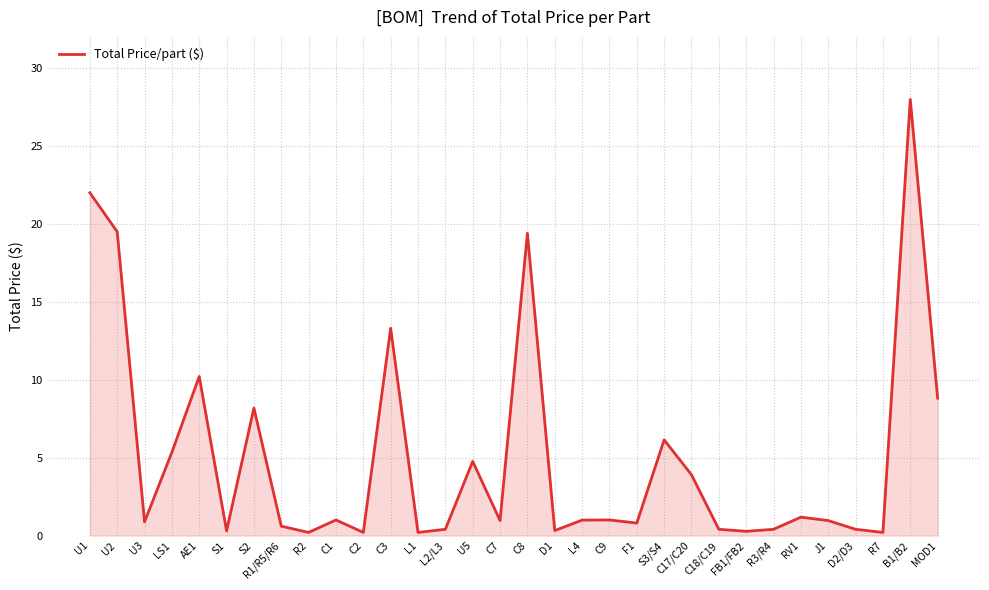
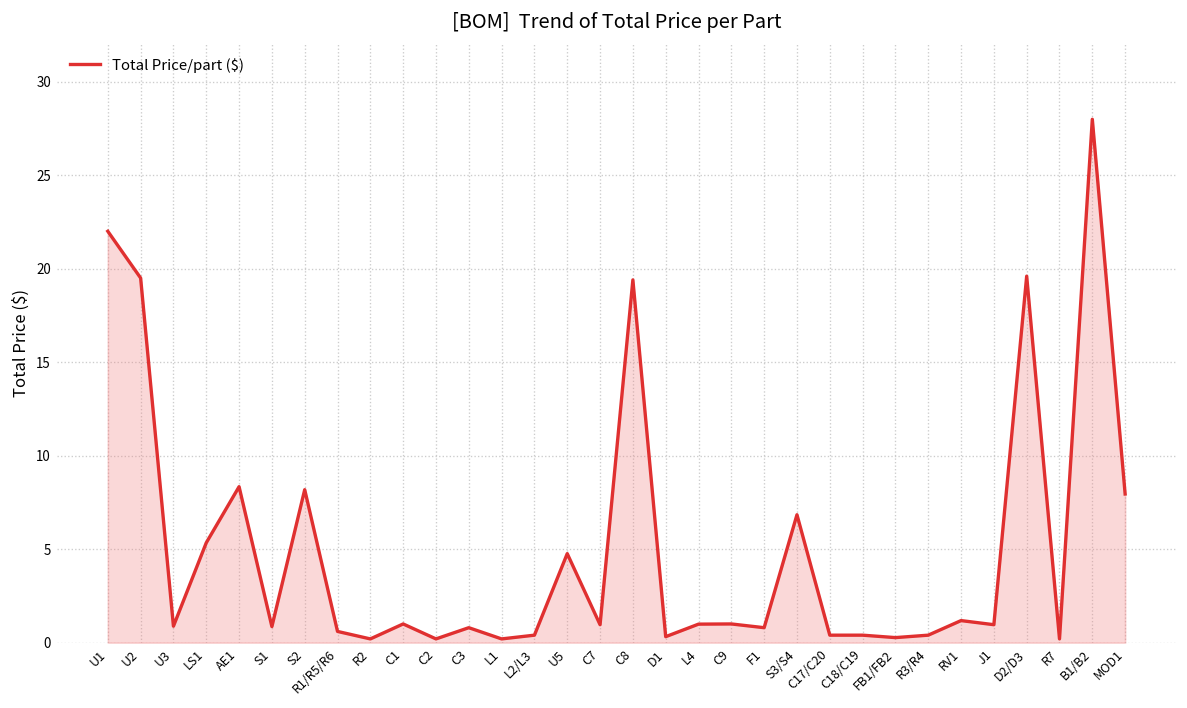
AE1: 10.2 -> 8.3
S1: 0.3 -> 0.9
C3: 13.3 -> 0.8
S3/S4: 6.1 -> 6.8
C17/C20: 3.9 -> 0.4
D2/D3: 0.4 -> 19.6
MOD1: 8.8 -> 8.0
